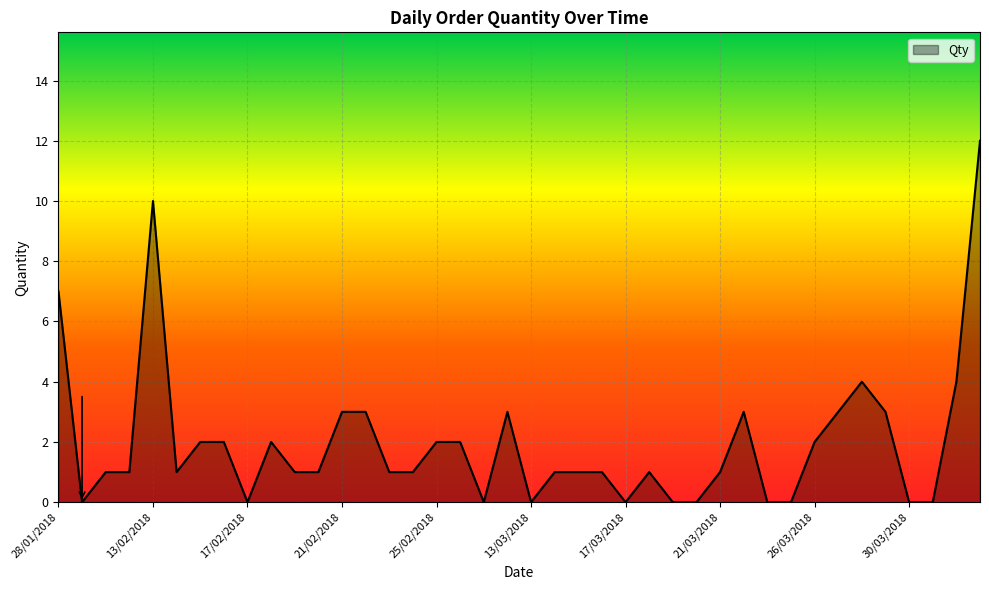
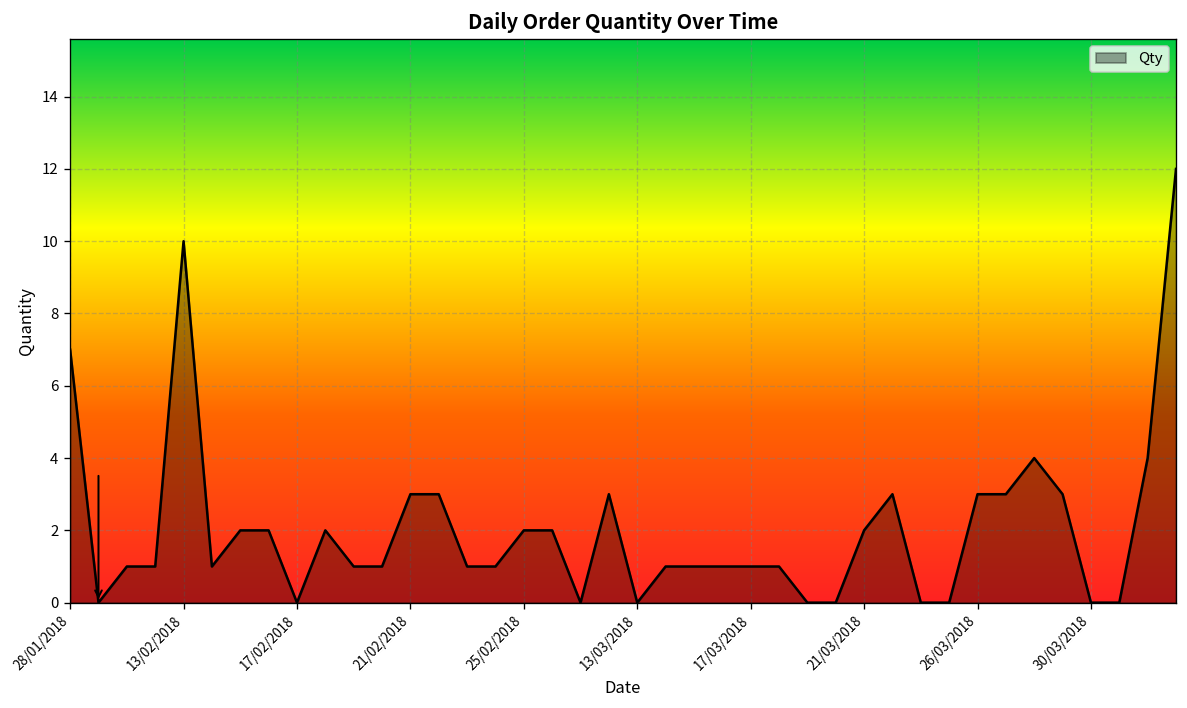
17/03/2018: 0 -> 1
21/03/2018: 1 -> 2
26/03/2018: 2 -> 3
